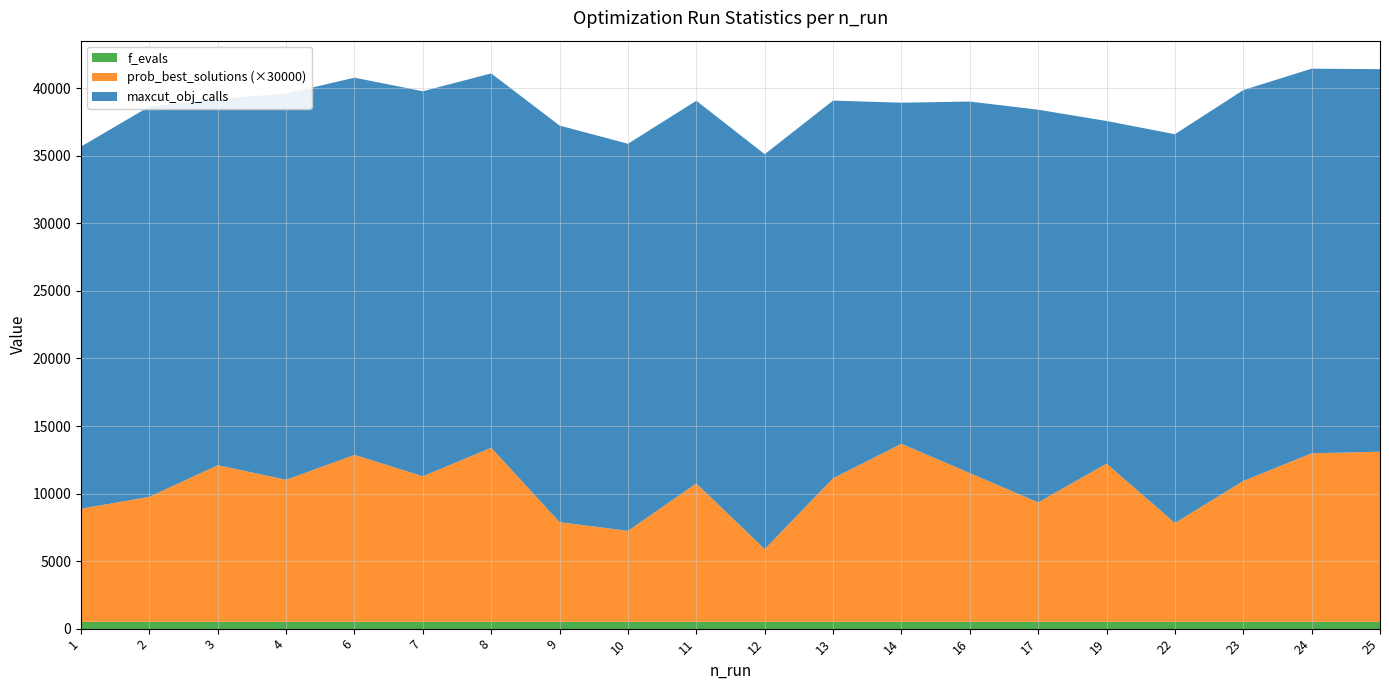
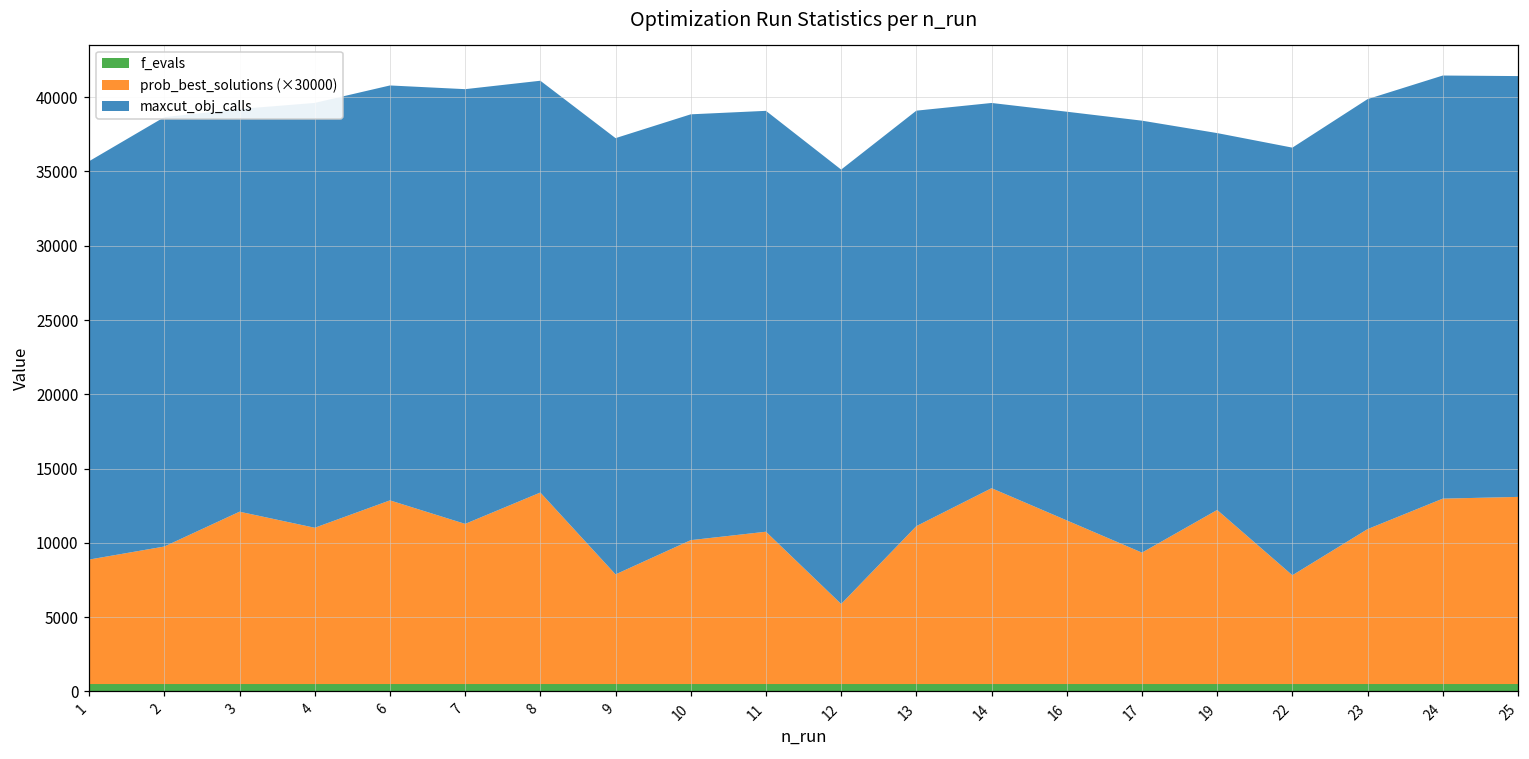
maxcut_obj_calls, 7: 28500 -> 29300
prob_best_solutions (×30000), 10: 6700 -> 9700
maxcut_obj_calls, 14: 25300 -> 25900
